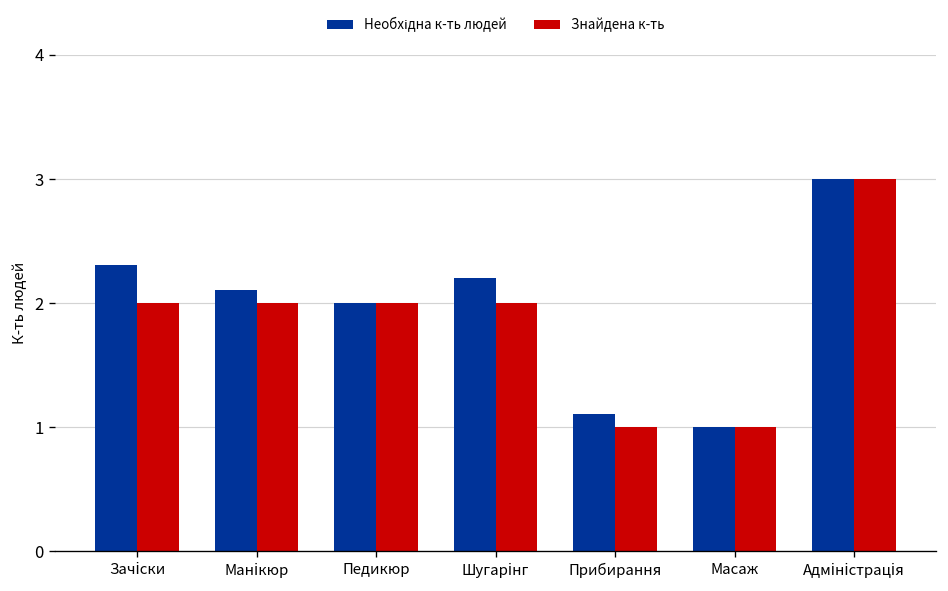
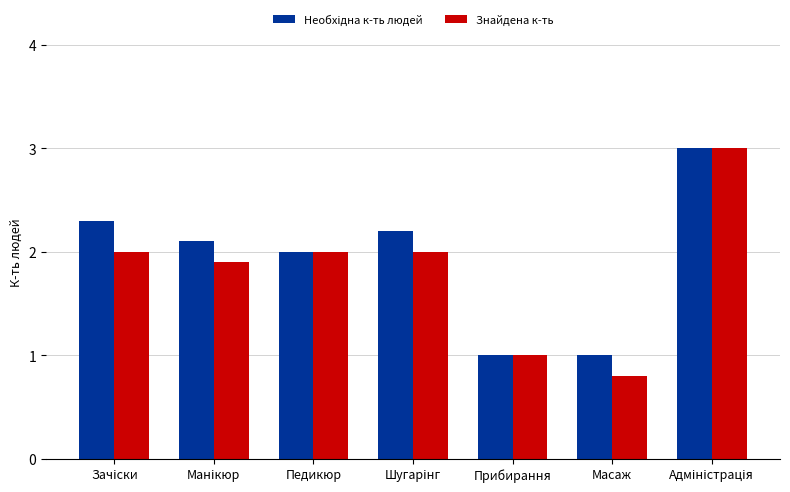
Знайдена к-ть, Манікюр: 2.0 -> 1.9
Необхідна к-ть людей, Прибирання: 1.1 -> 1.0
Знайдена к-ть, Масаж: 1.0 -> 0.8
